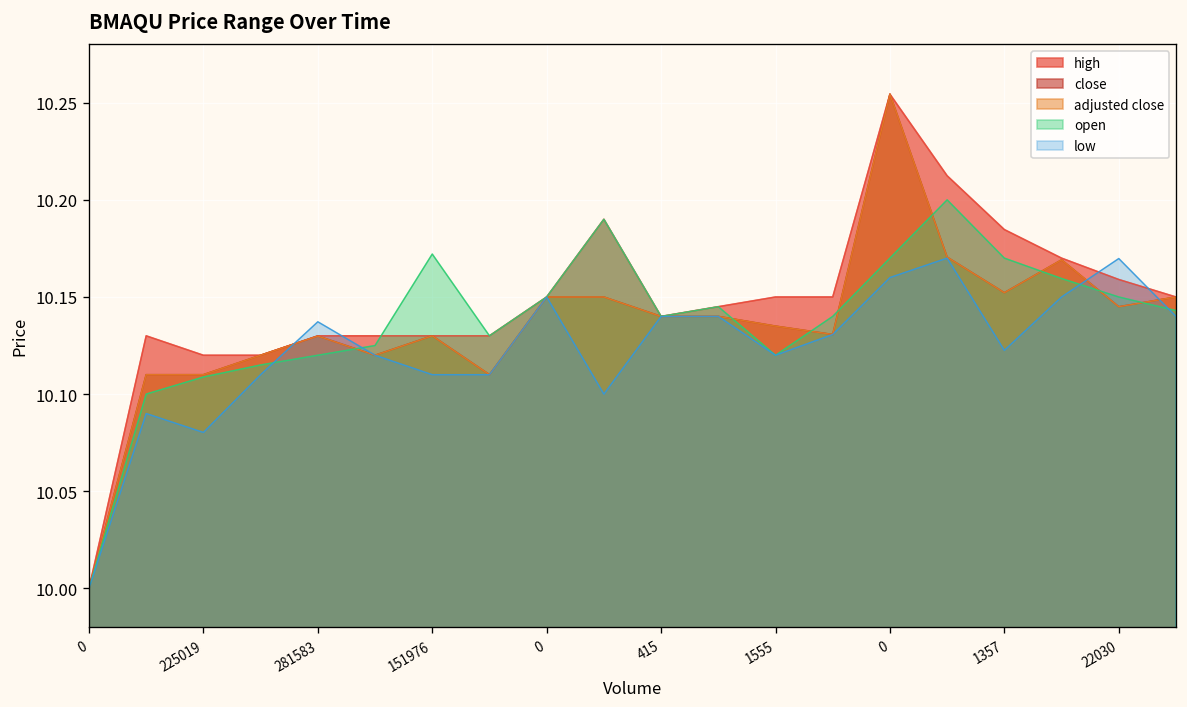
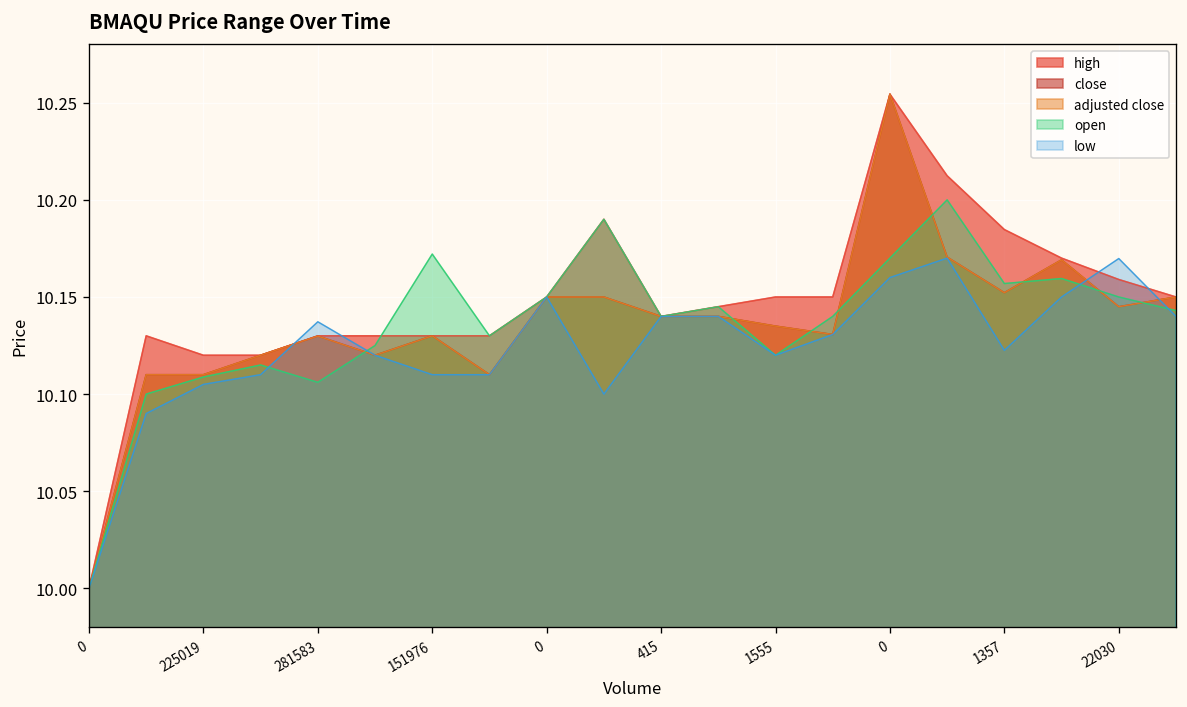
low, 225019: 10.080 -> 10.105
open, 281583: 10.120 -> 10.106
open, 1357: 10.170 -> 10.157
